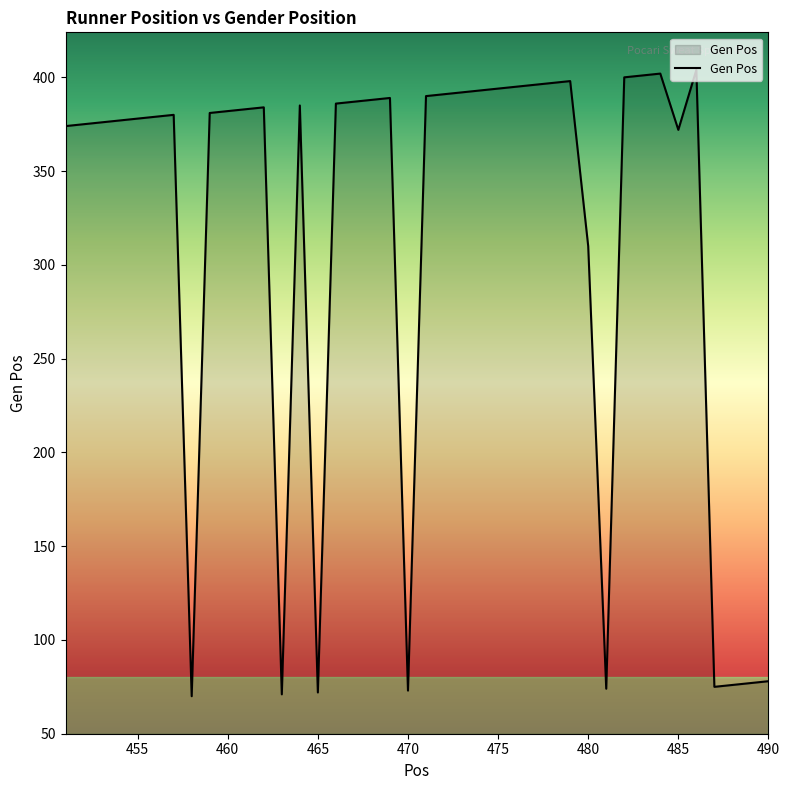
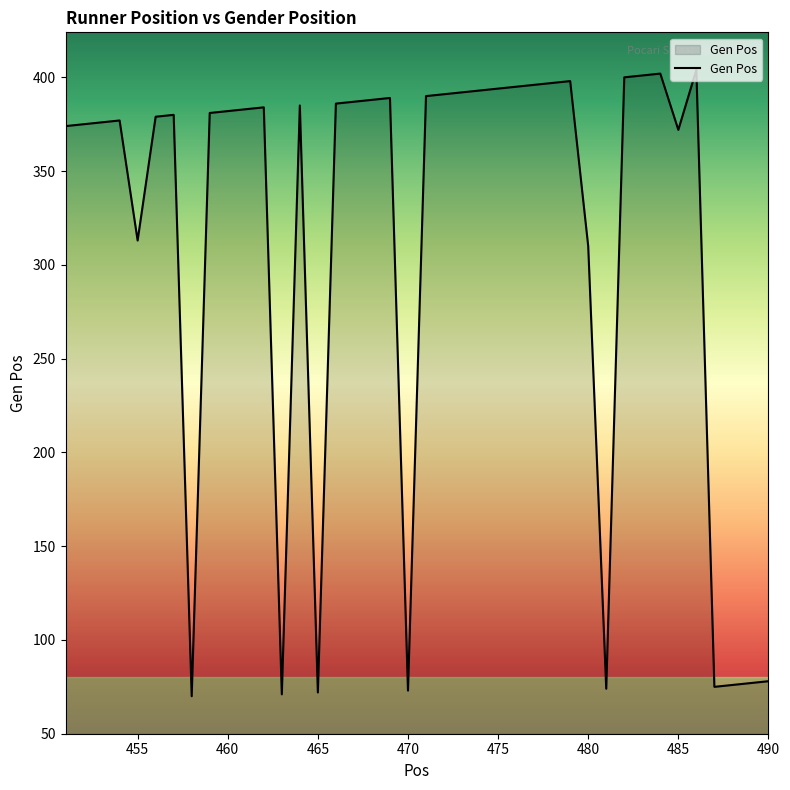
455: 378 -> 313
